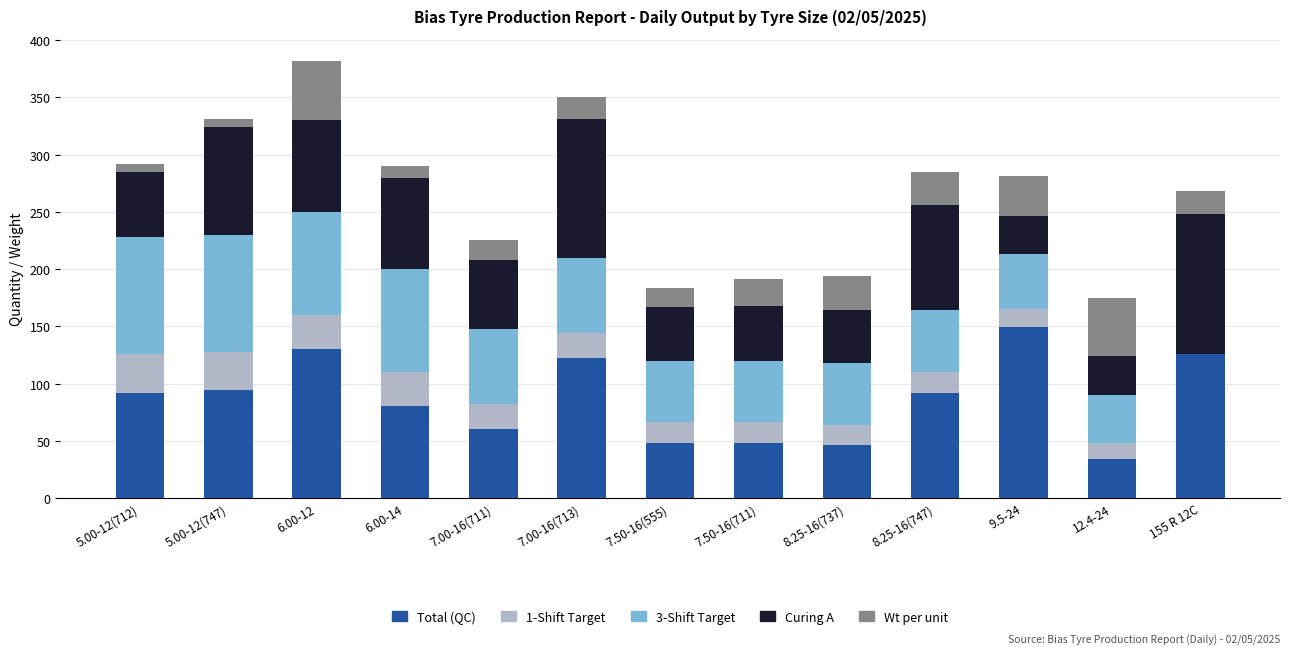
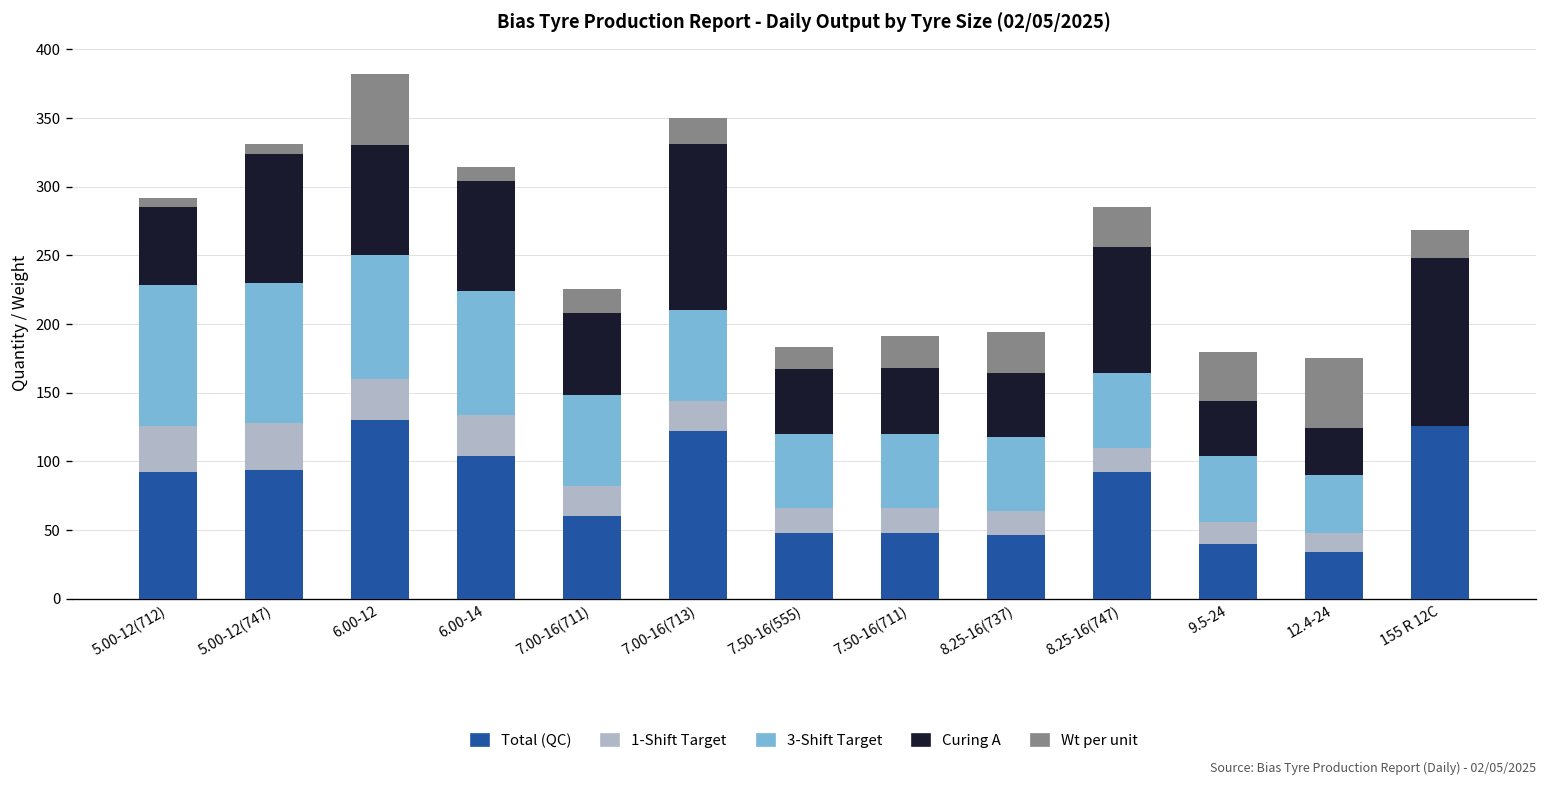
Total (QC), 6.00-14: 80 -> 104
Total (QC), 9.5-24: 149 -> 40
Curing A, 9.5-24: 33 -> 40
